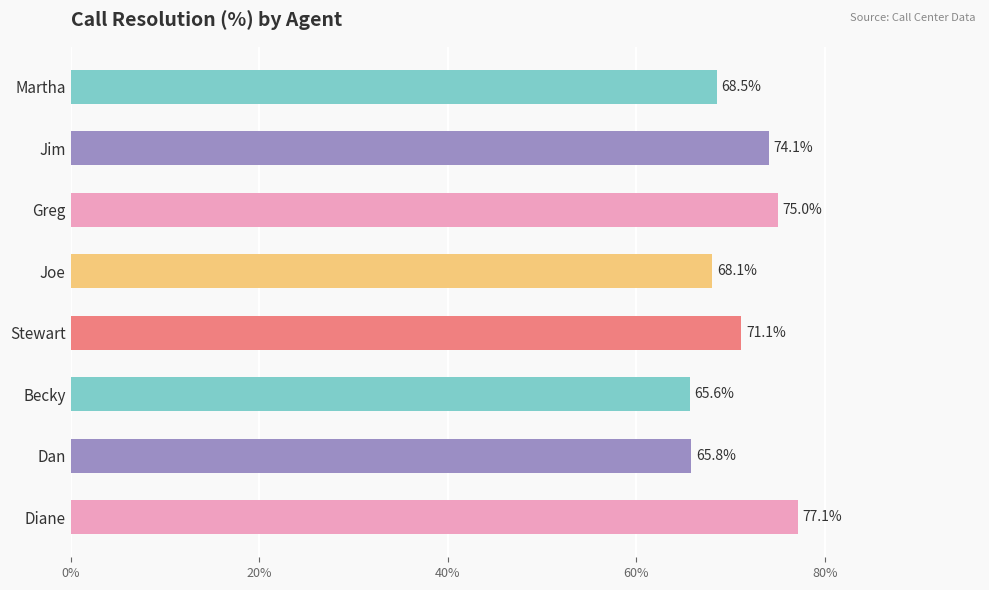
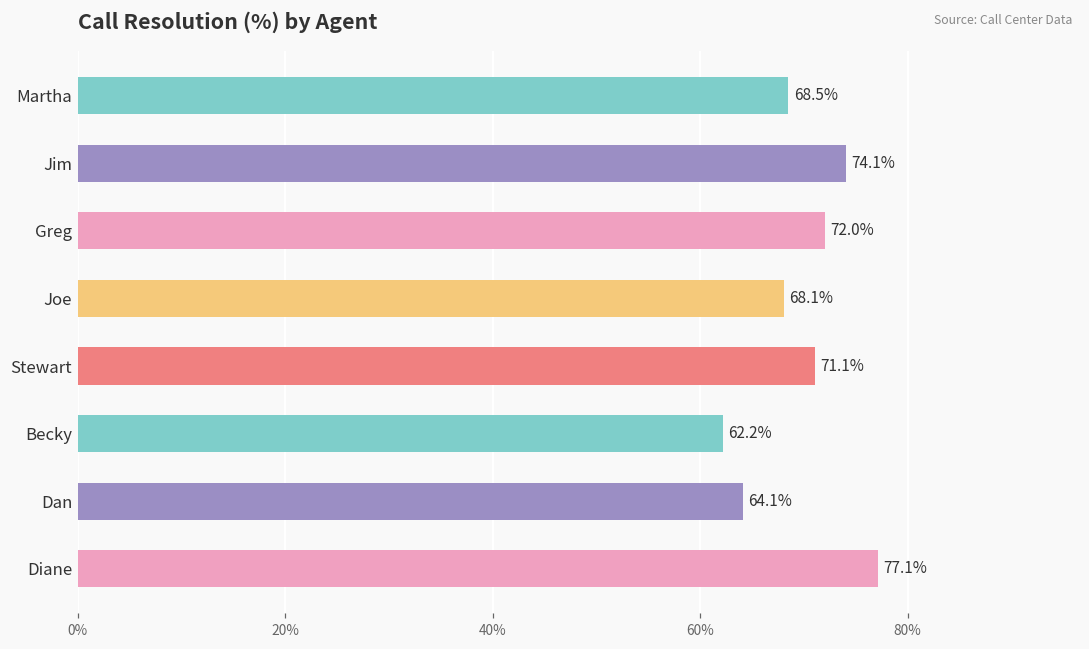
Greg: 75.0% -> 72.0%
Becky: 65.6% -> 62.2%
Dan: 65.8% -> 64.1%
